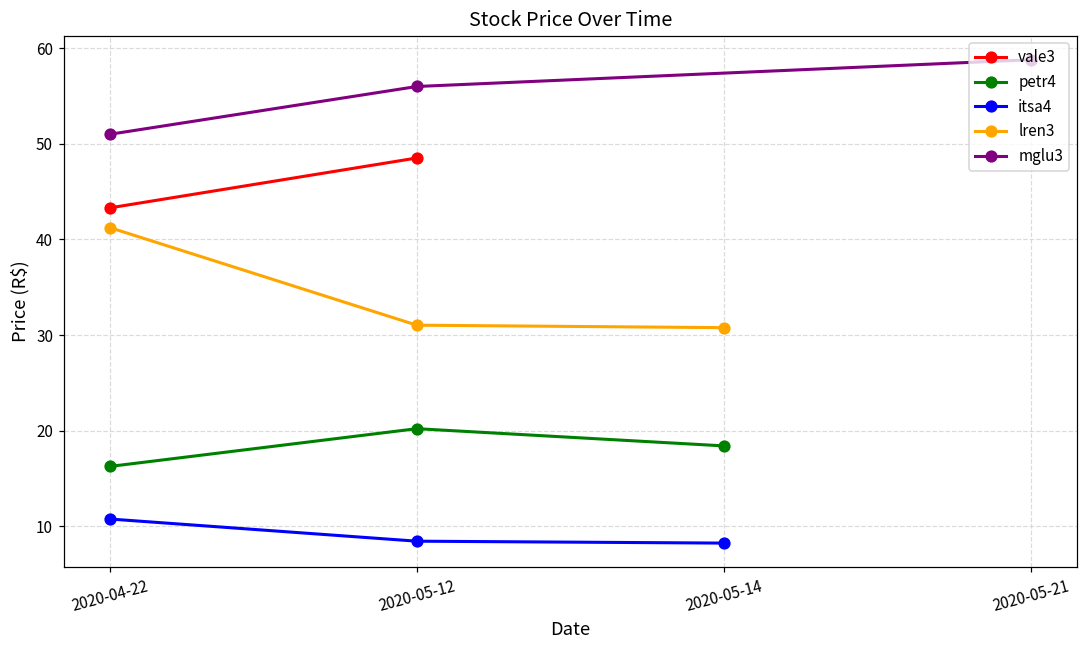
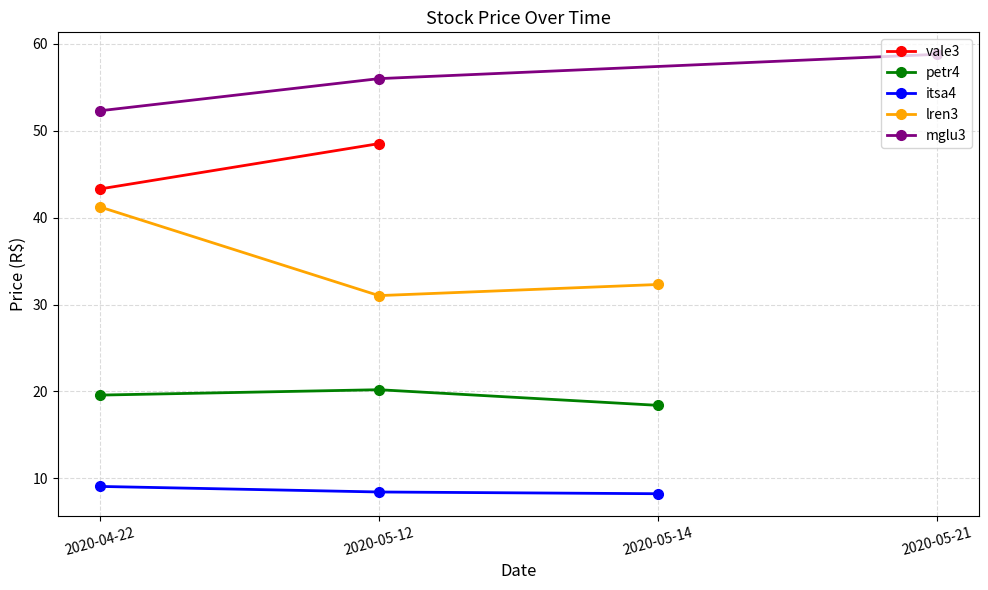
petr4, 2020-04-22: 16 -> 20
itsa4, 2020-04-22: 11 -> 9
mglu3, 2020-04-22: 51 -> 52
lren3, 2020-05-14: 31 -> 32
